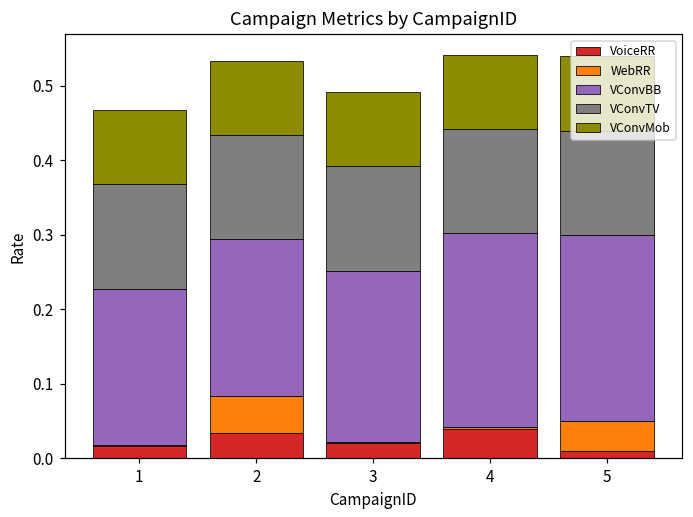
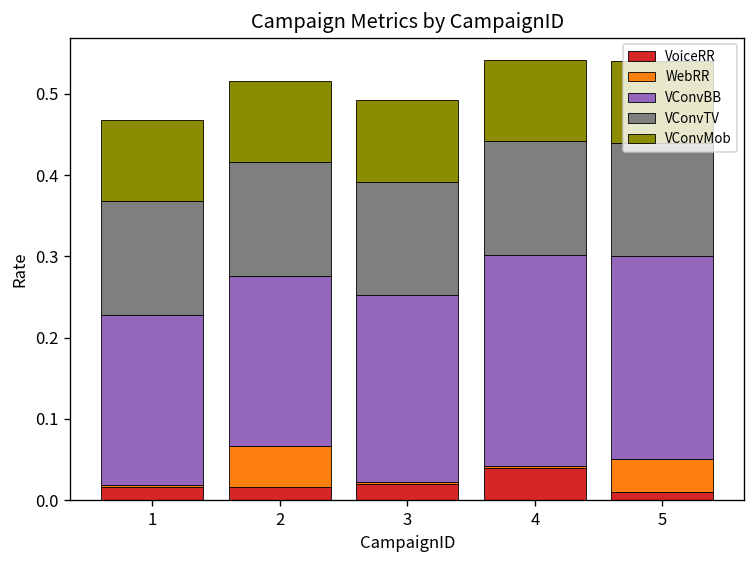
VoiceRR, 2: 0.03 -> 0.02
